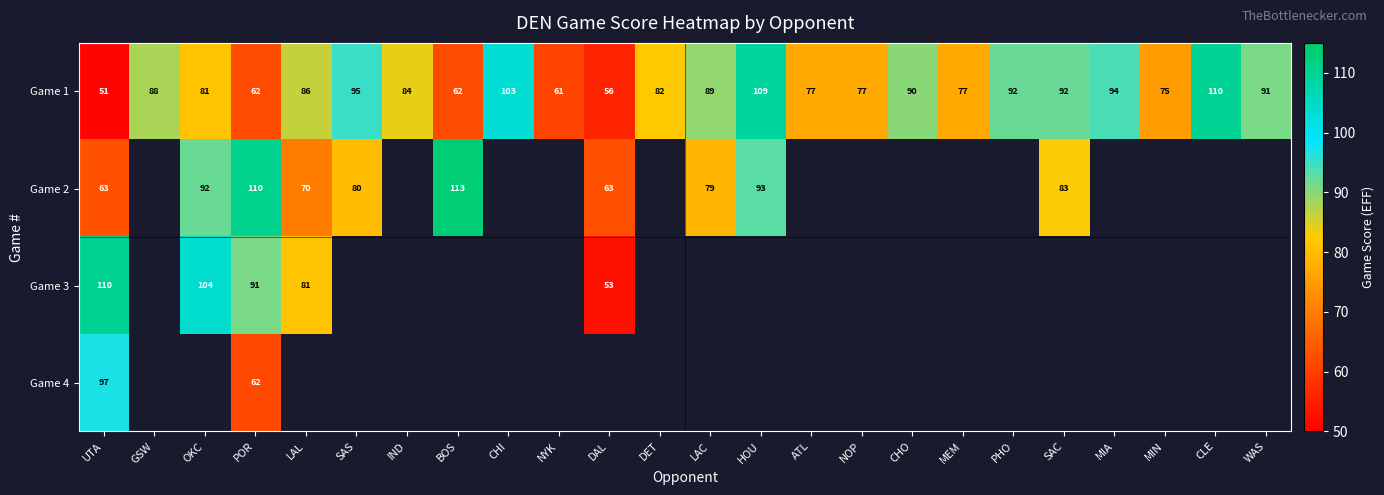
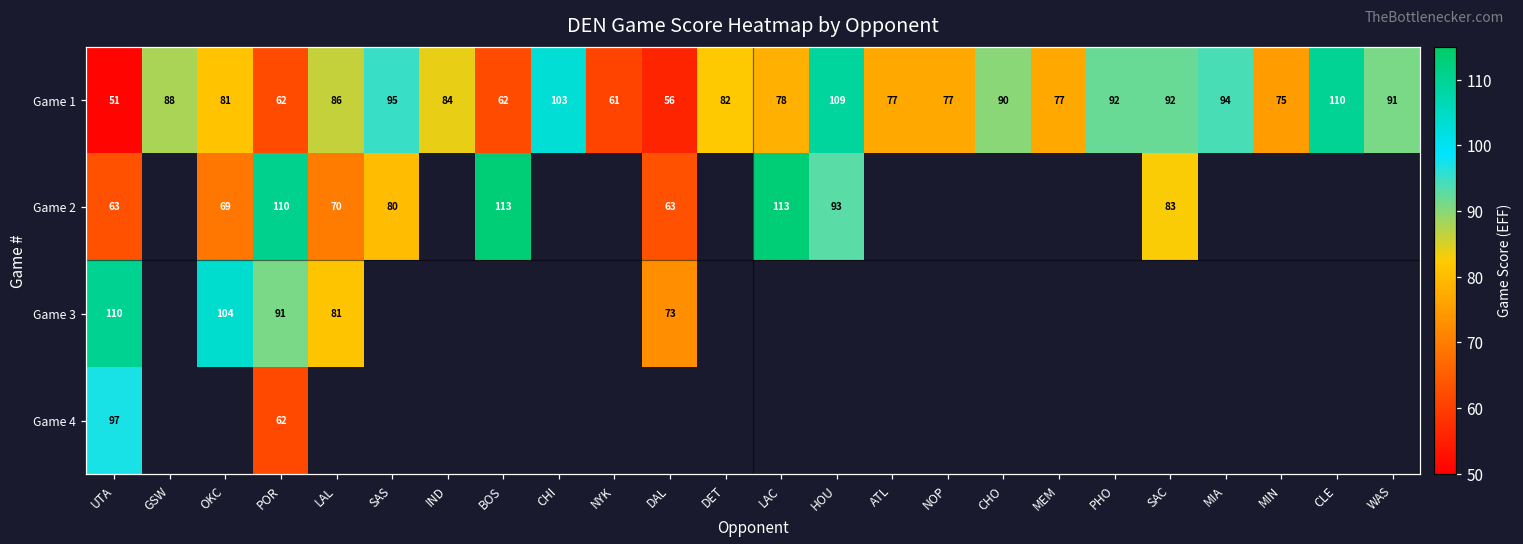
Game 1, LAC: 89 -> 78
Game 2, OKC: 92 -> 69
Game 2, LAC: 79 -> 113
Game 3, DAL: 53 -> 73
